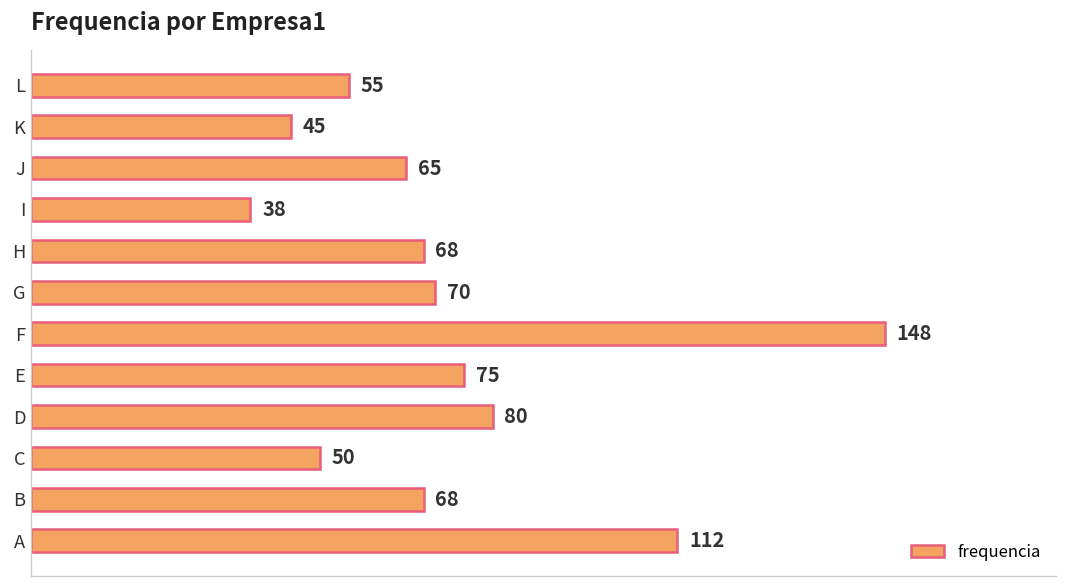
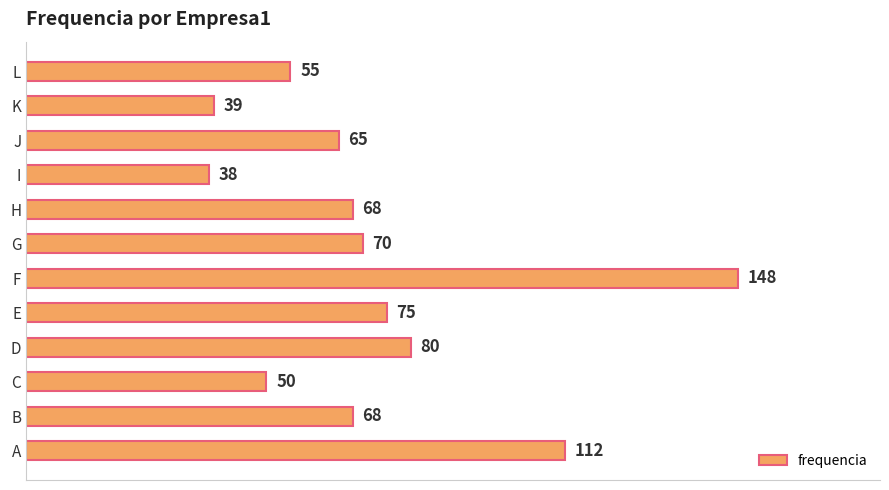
K: 45 -> 39
